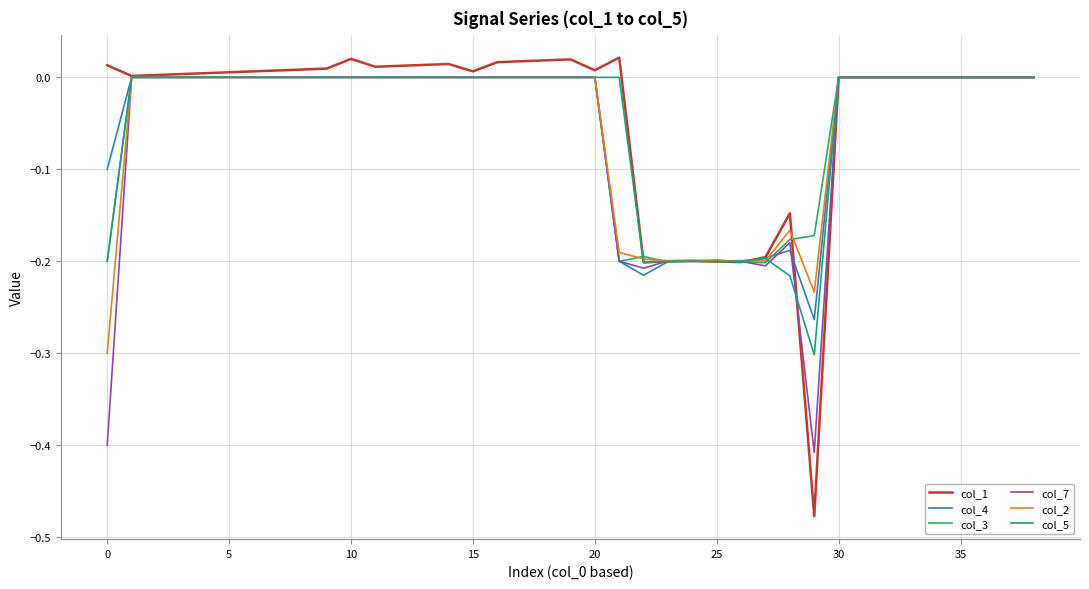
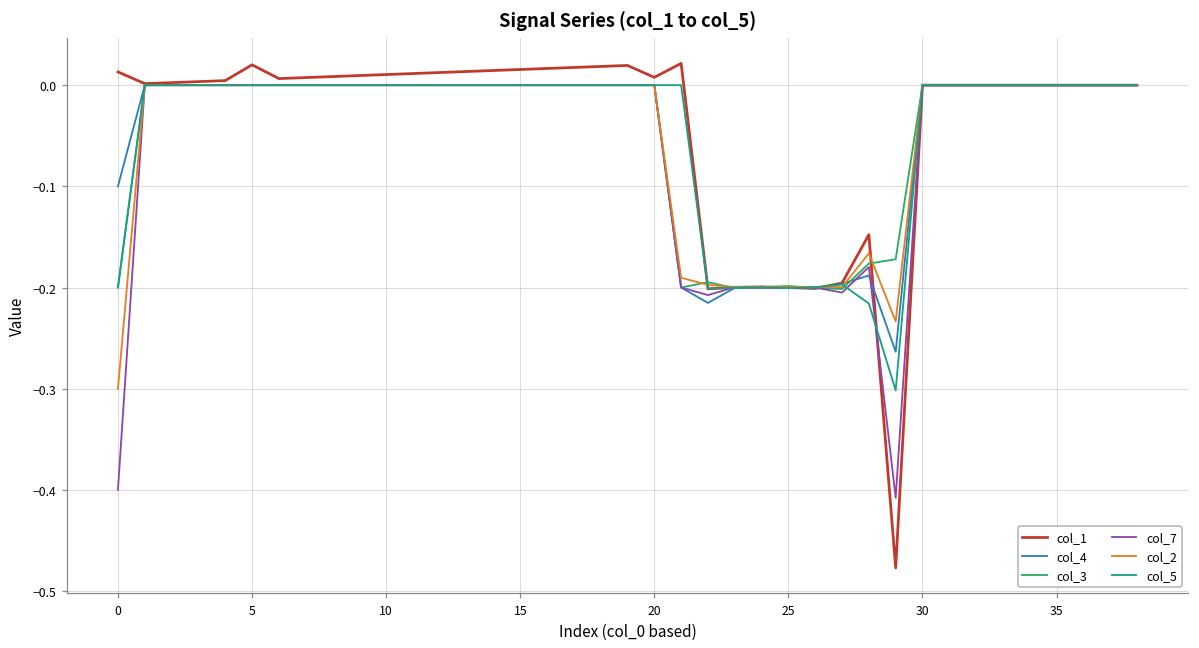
col_1, 5: 0.01 -> 0.02
col_1, 10: 0.02 -> 0.01
col_1, 15: 0.01 -> 0.02
